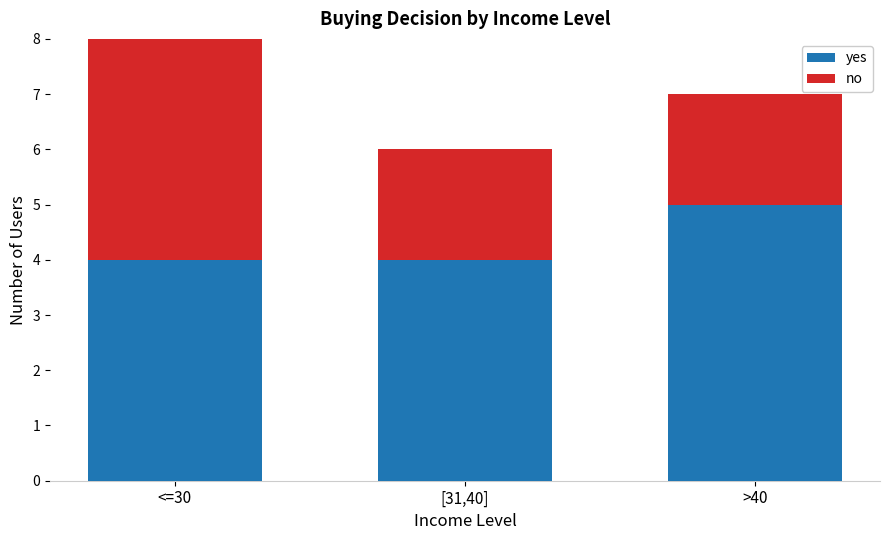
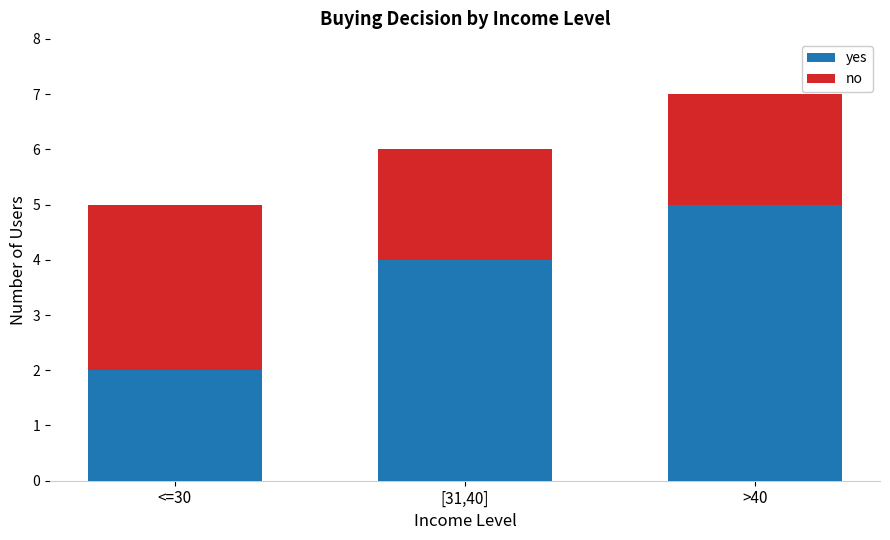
yes, <=30: 4 -> 2
no, <=30: 4 -> 3
